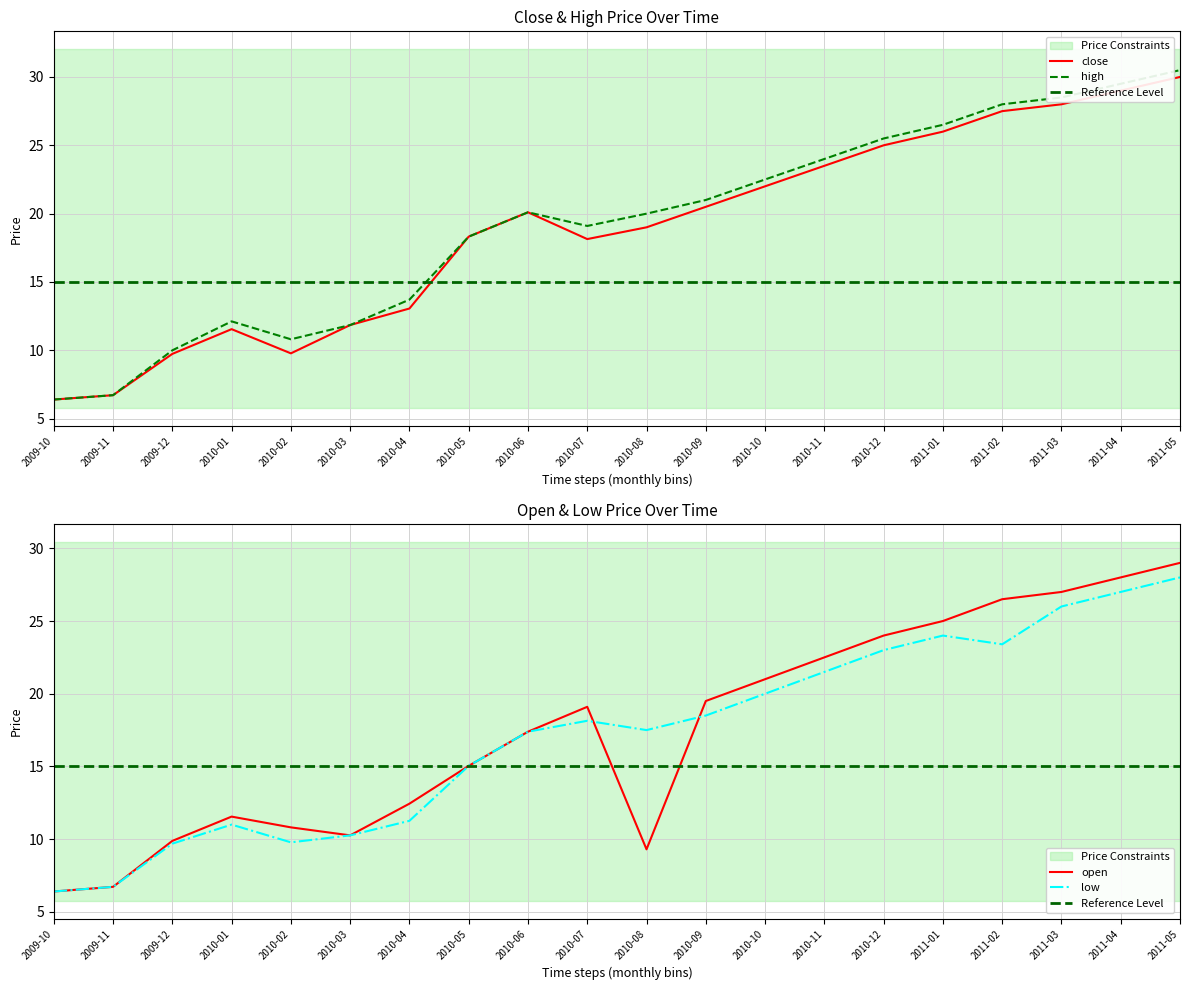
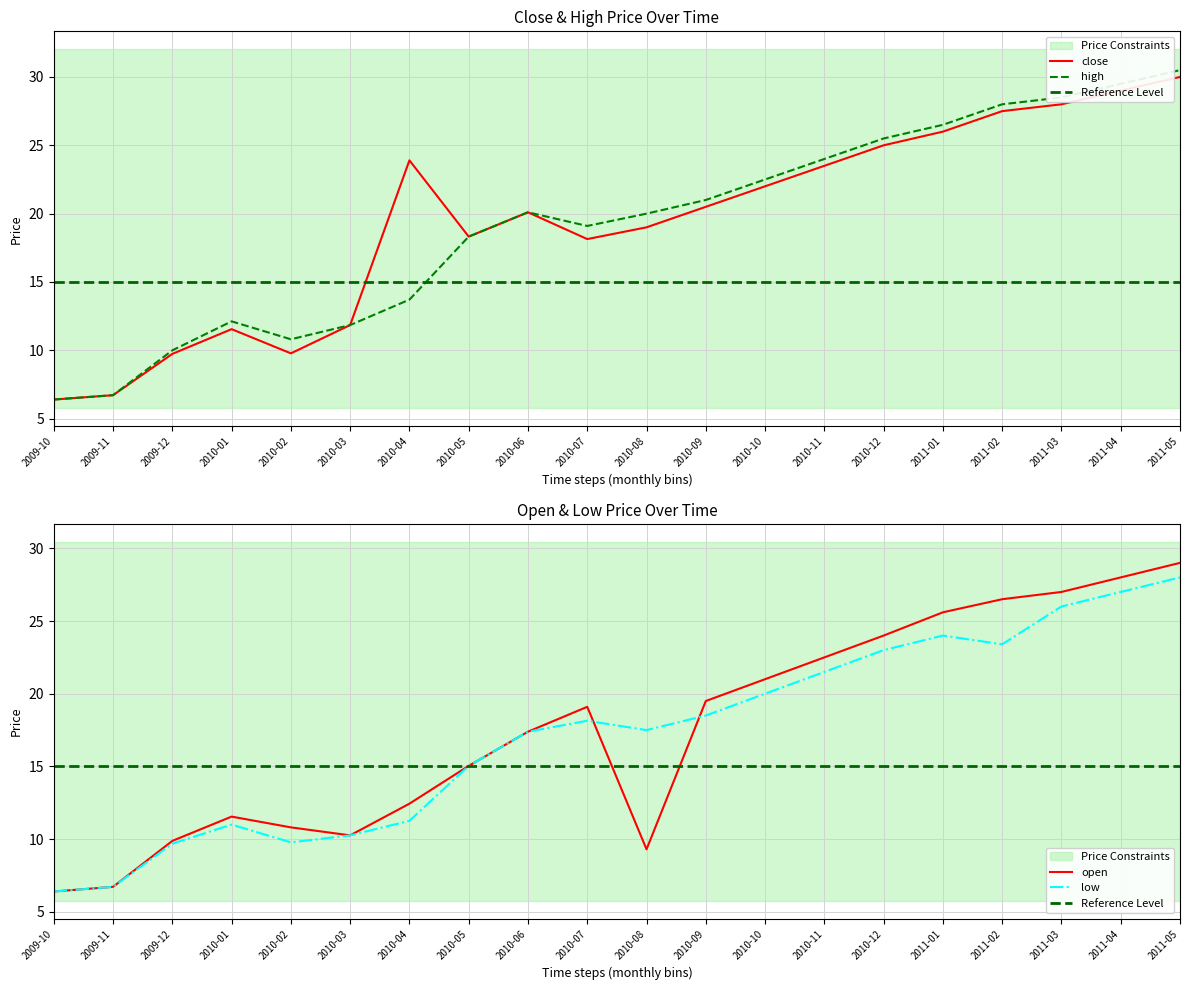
Close & High Price Over Time, close, 2010-04: 13.1 -> 23.9
Open & Low Price Over Time, open, 2011-01: 25.0 -> 25.6
